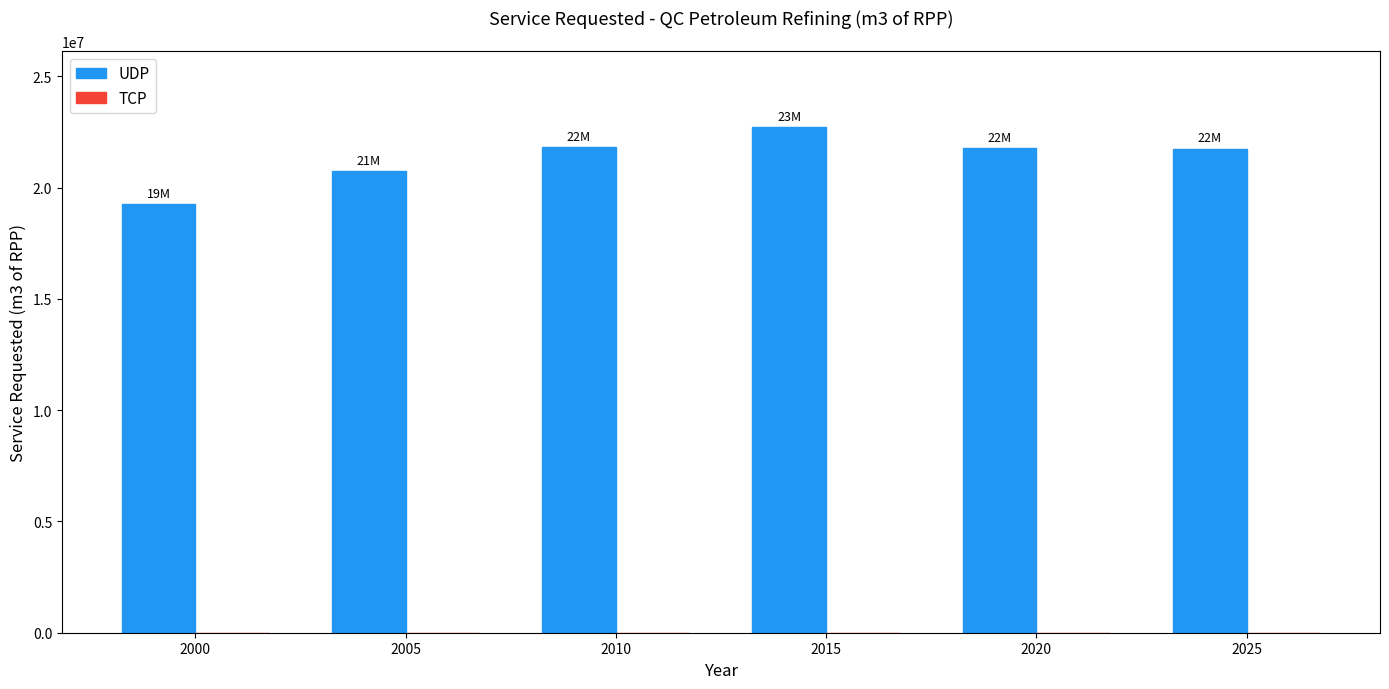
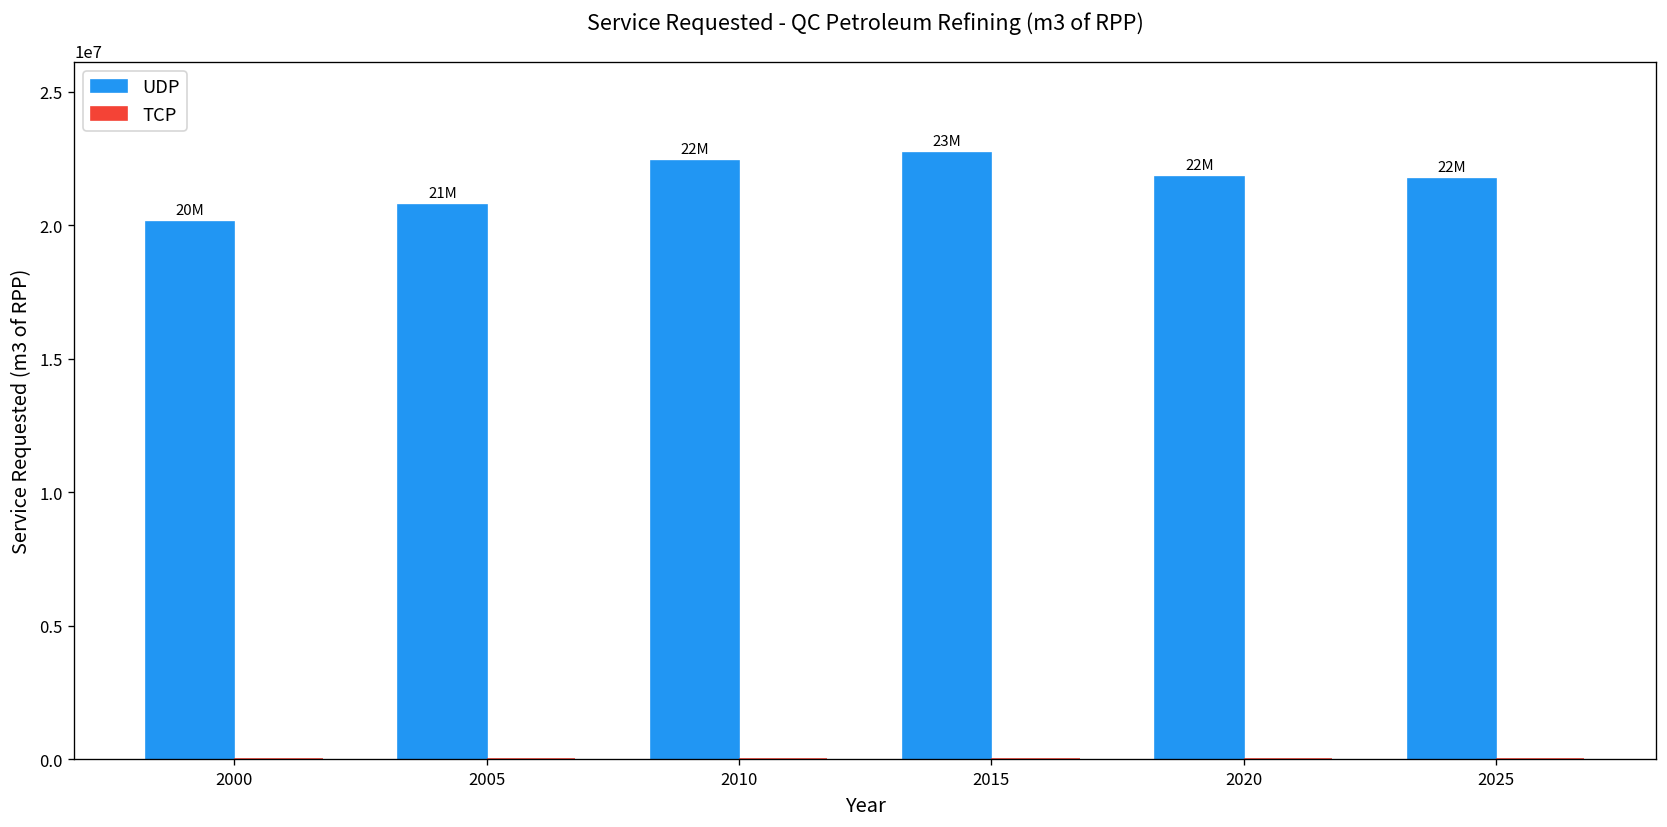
UDP, 2000: 19M -> 20M
UDP, 2010: 21800000 -> 22400000
